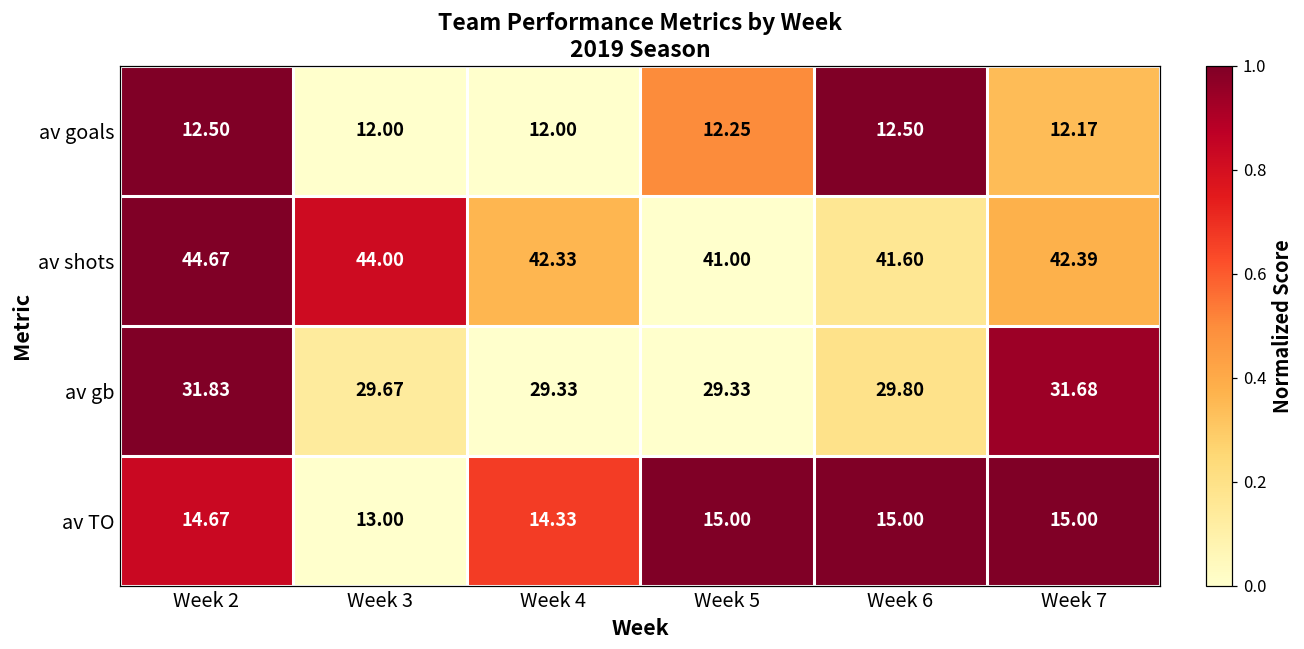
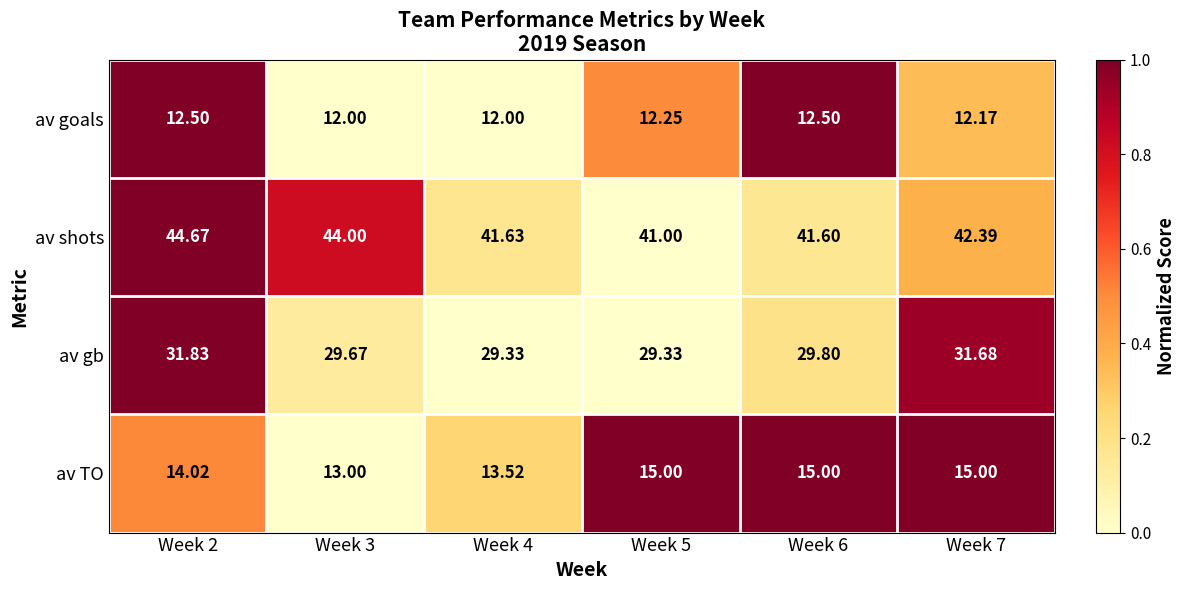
av shots, Week 4: 42.33 -> 41.63
av TO, Week 2: 14.67 -> 14.02
av TO, Week 4: 14.33 -> 13.52
